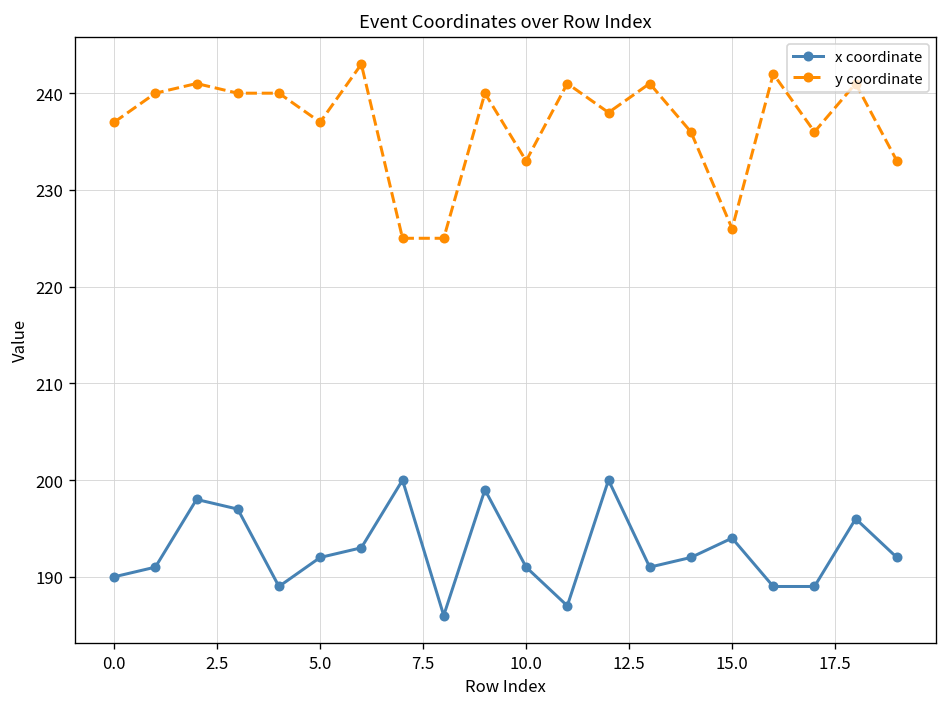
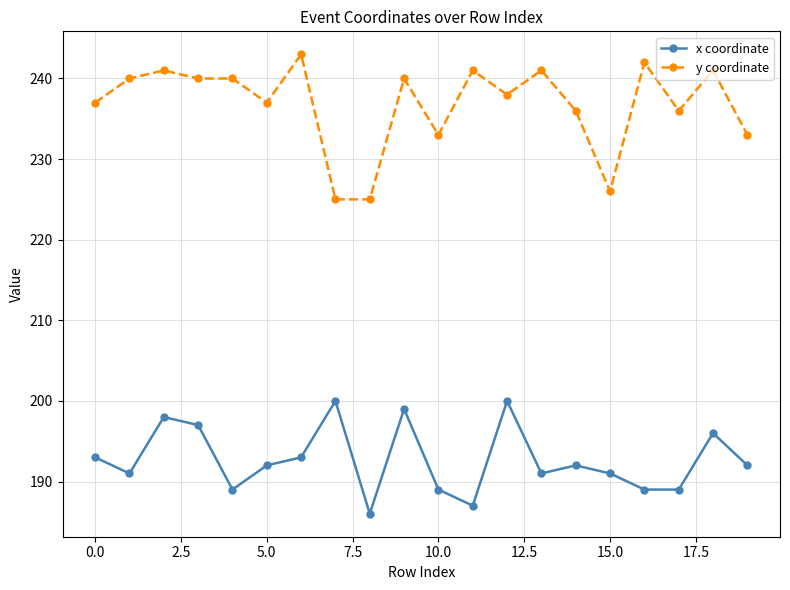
x coordinate, 0.0: 190 -> 193
x coordinate, 10.0: 191 -> 189
x coordinate, 15.0: 194 -> 191
